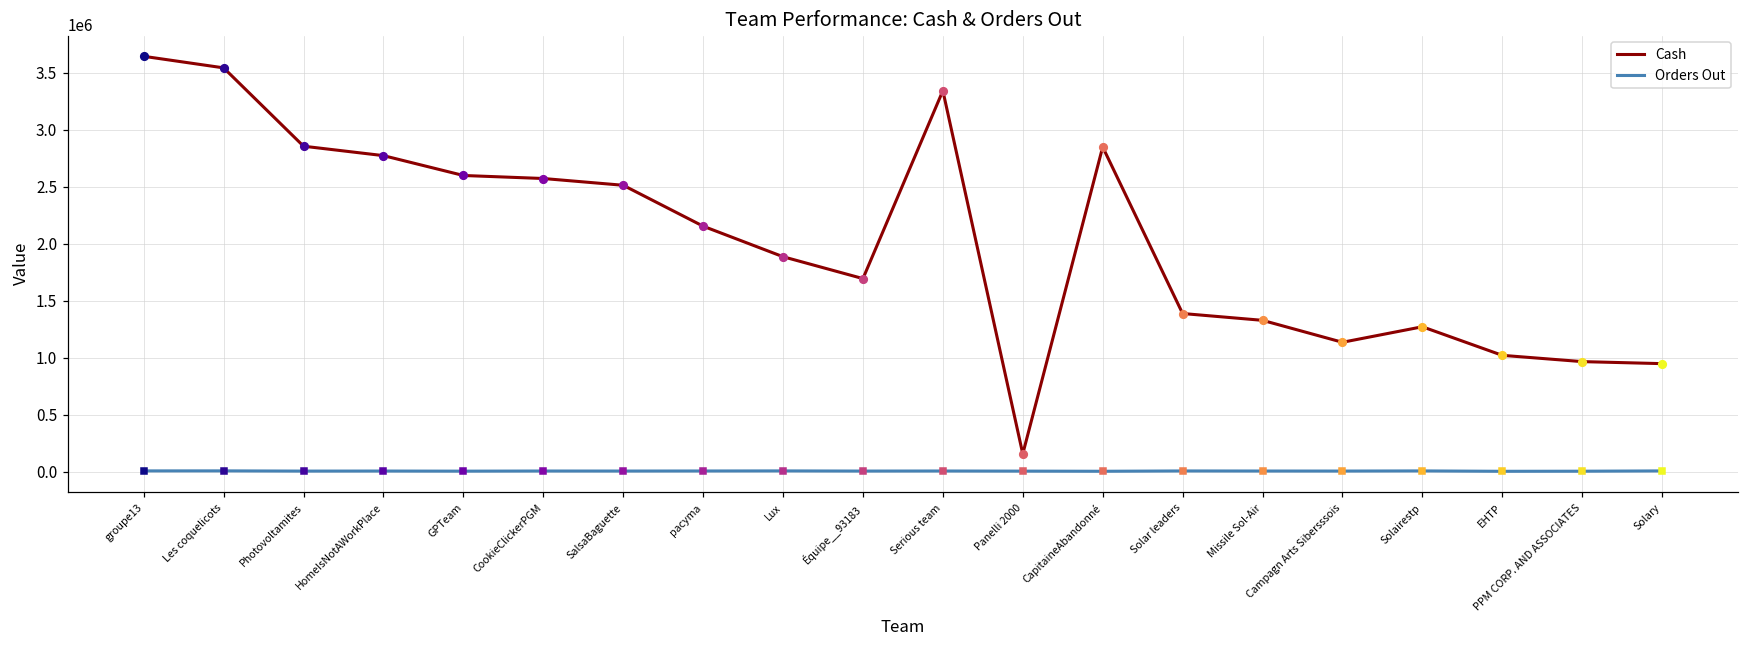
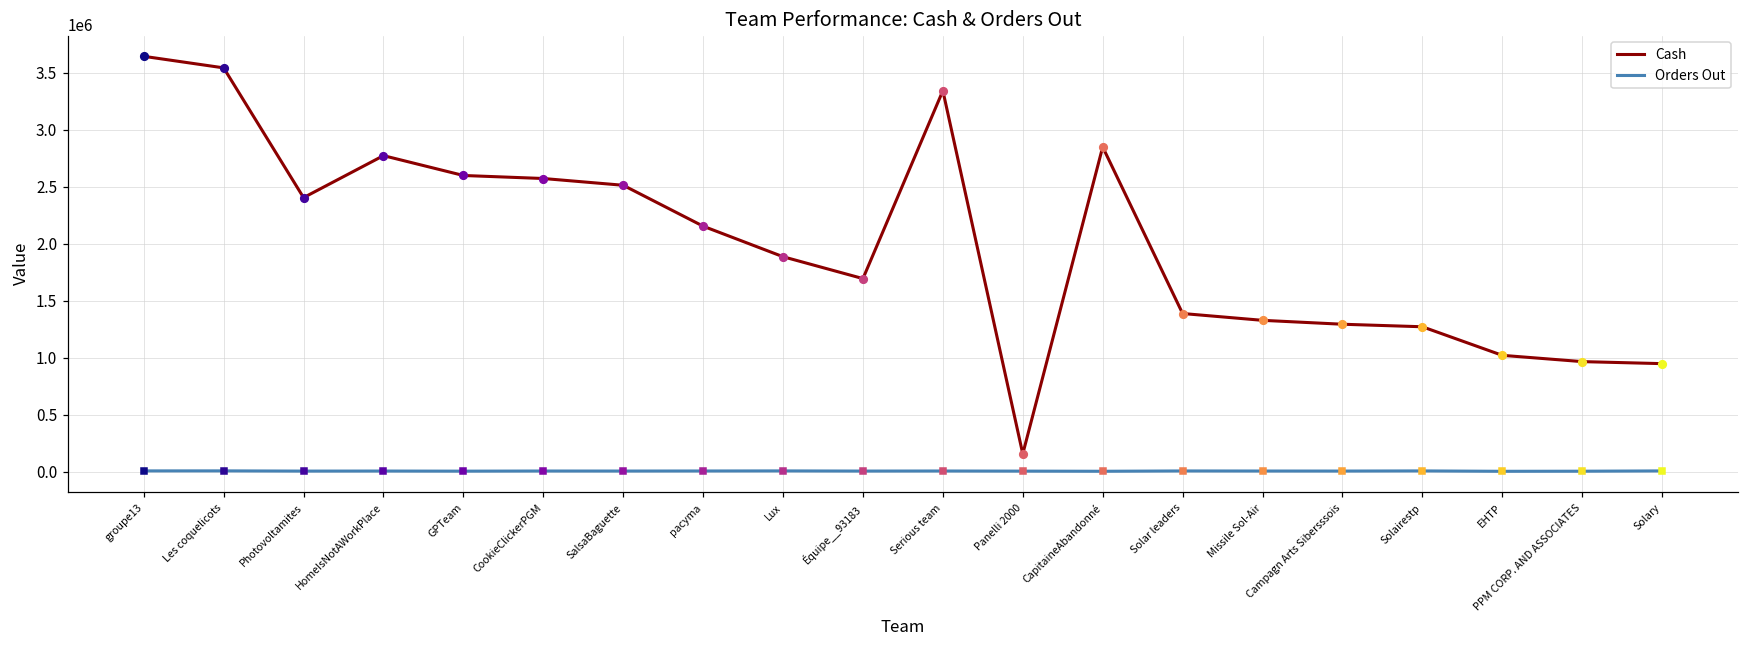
Cash, Photovoltamites: 2850000 -> 2400000
Cash, Campagn Arts Sibersssois: 1130000 -> 1290000
